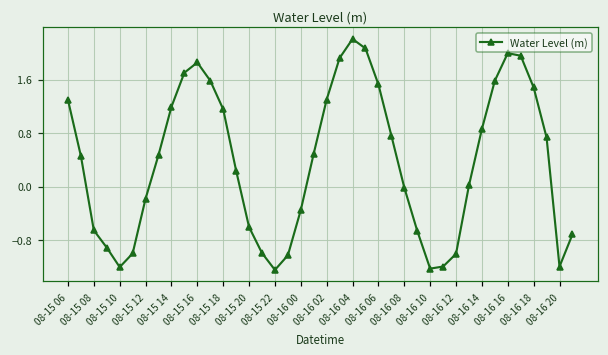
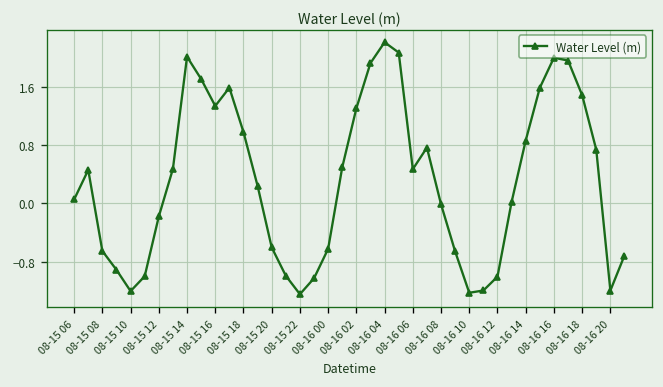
08-15 06: 1.3 -> 0.1
08-15 14: 1.2 -> 2.0
08-15 16: 1.9 -> 1.3
08-15 18: 1.2 -> 1.0
08-16 00: -0.3 -> -0.6
08-16 06: 1.5 -> 0.5
